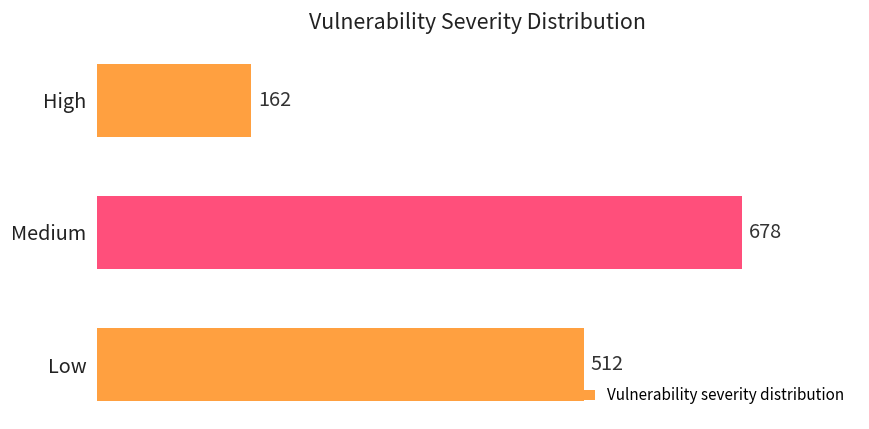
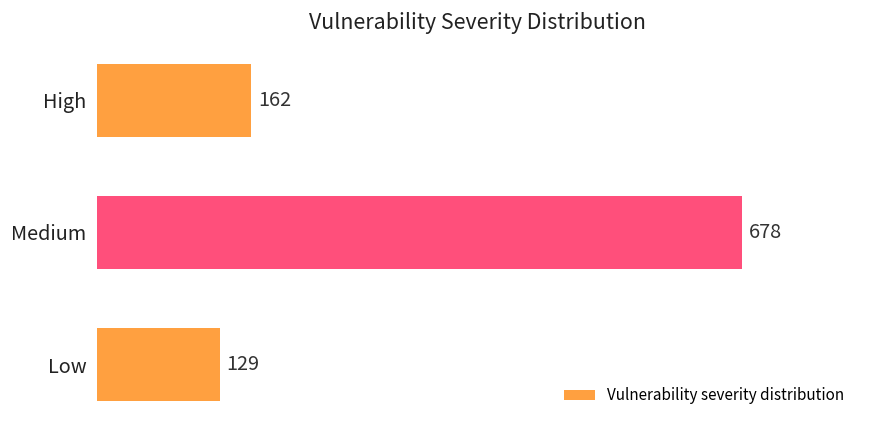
Low: 512 -> 129
